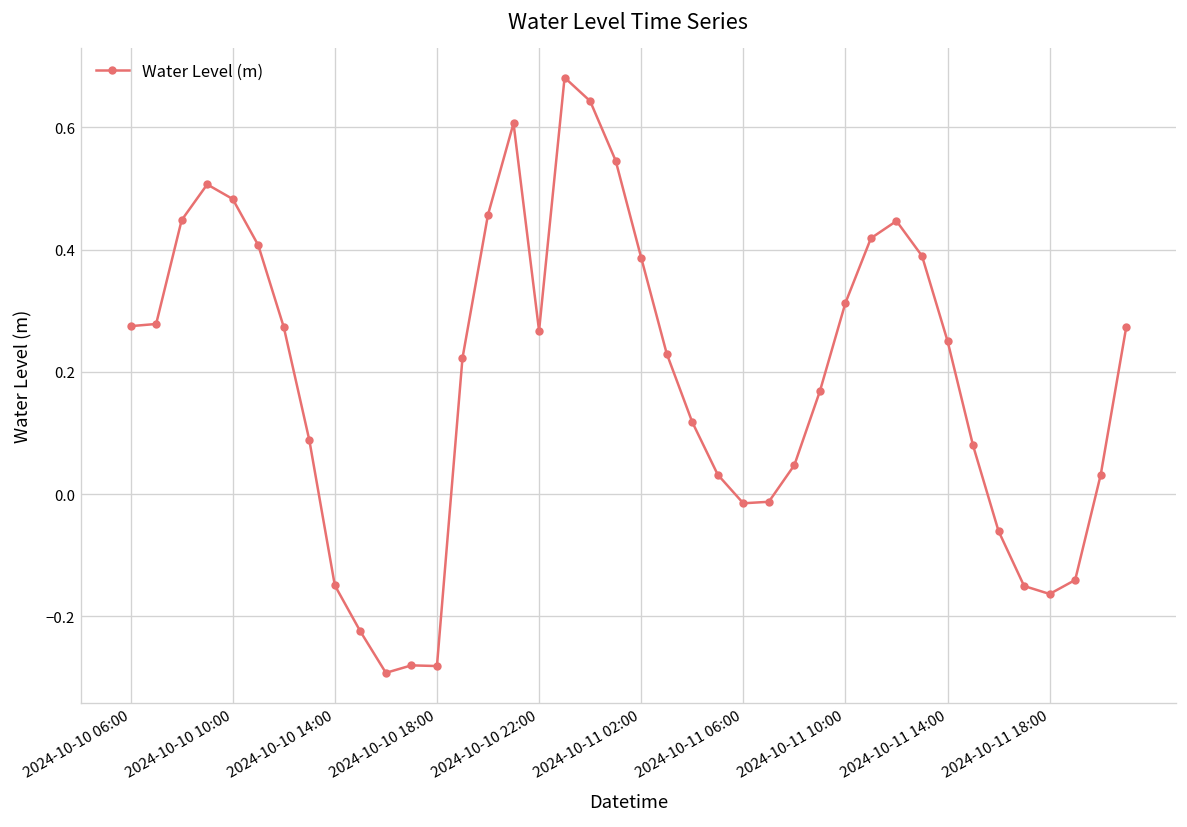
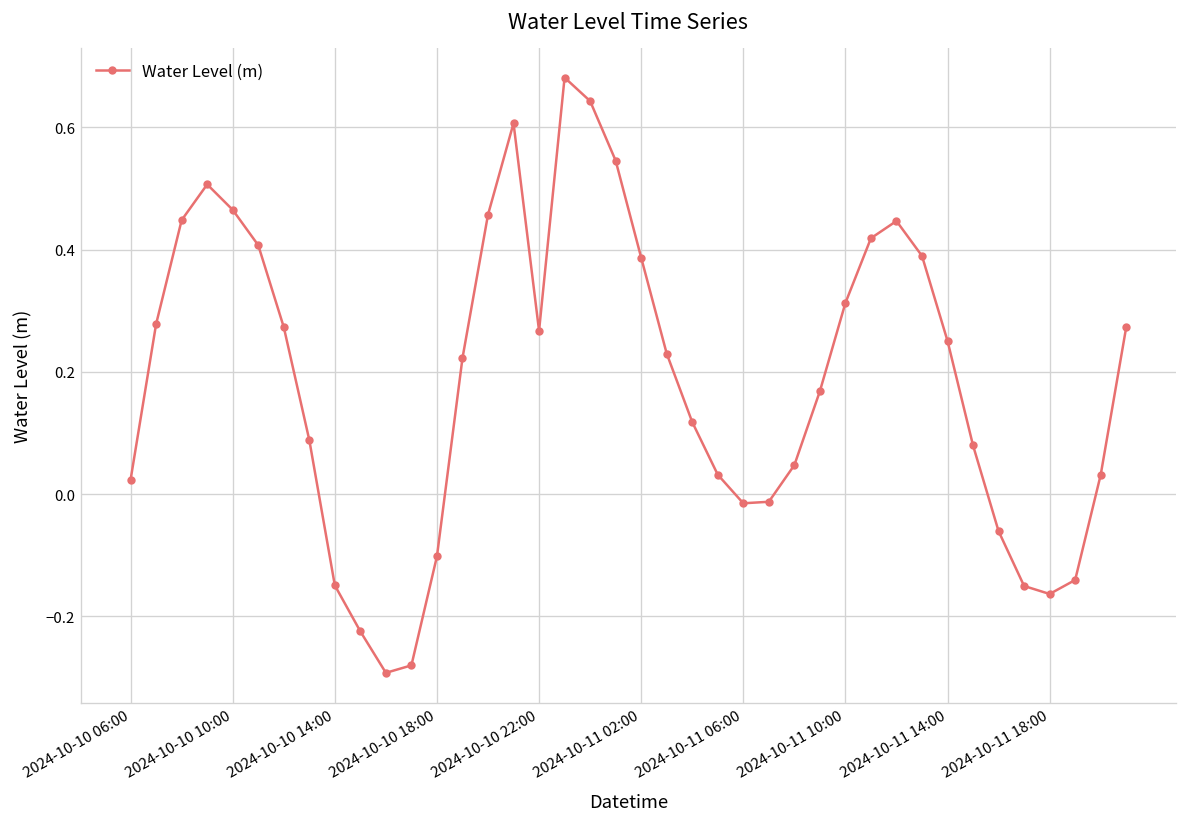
2024-10-10 06:00: 0.27 -> 0.02
2024-10-10 10:00: 0.48 -> 0.47
2024-10-10 18:00: -0.28 -> -0.10
